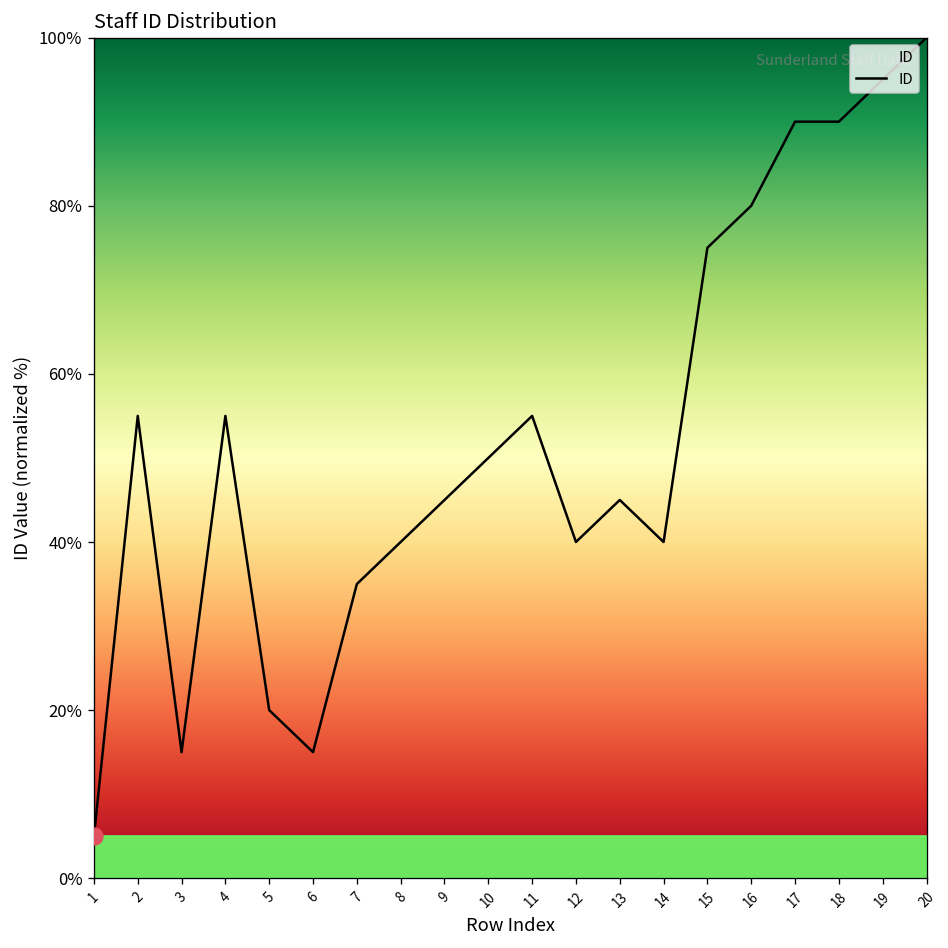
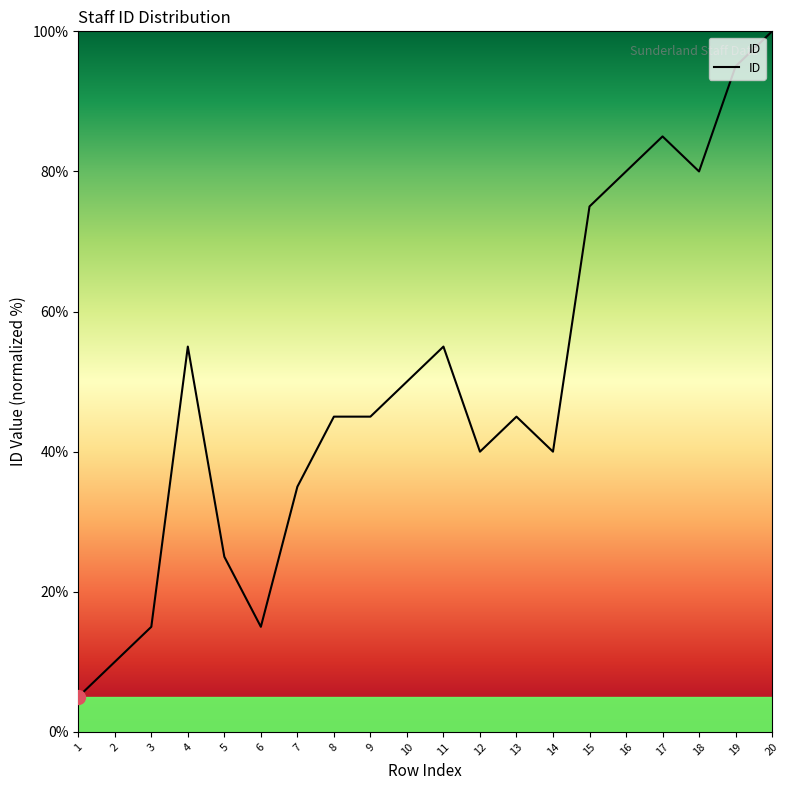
ID, 2: 55% -> 10%
ID, 5: 20% -> 25%
ID, 8: 40% -> 45%
ID, 17: 90% -> 85%
ID, 18: 90% -> 80%
